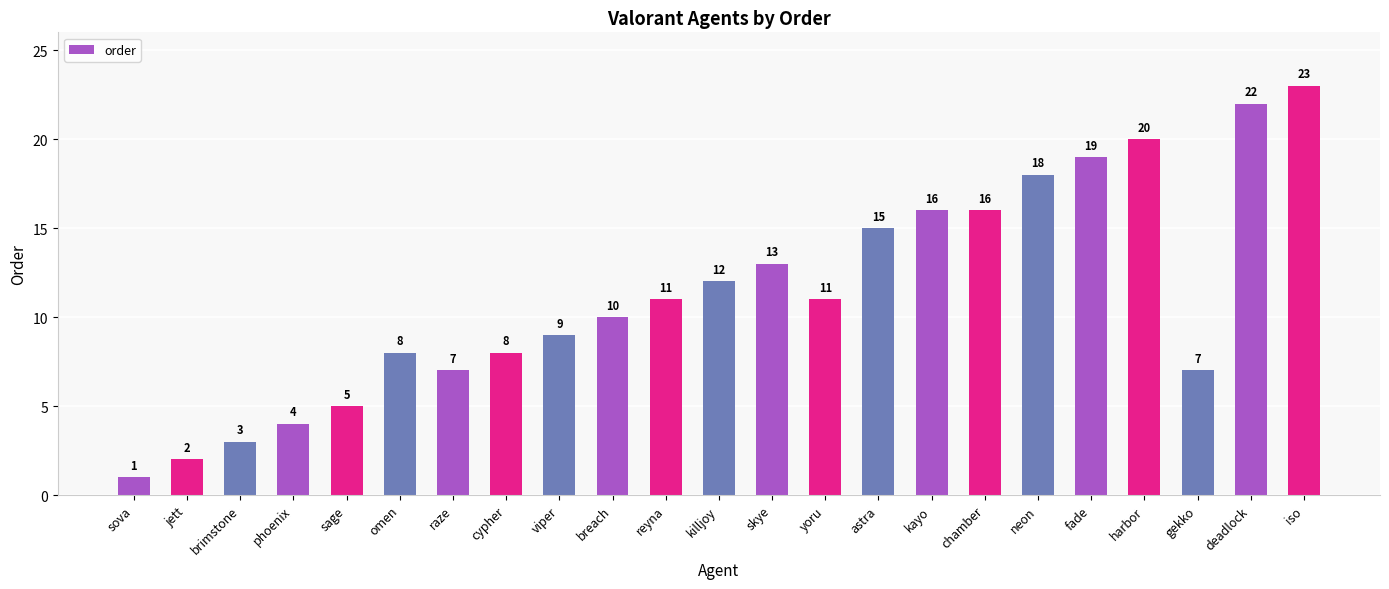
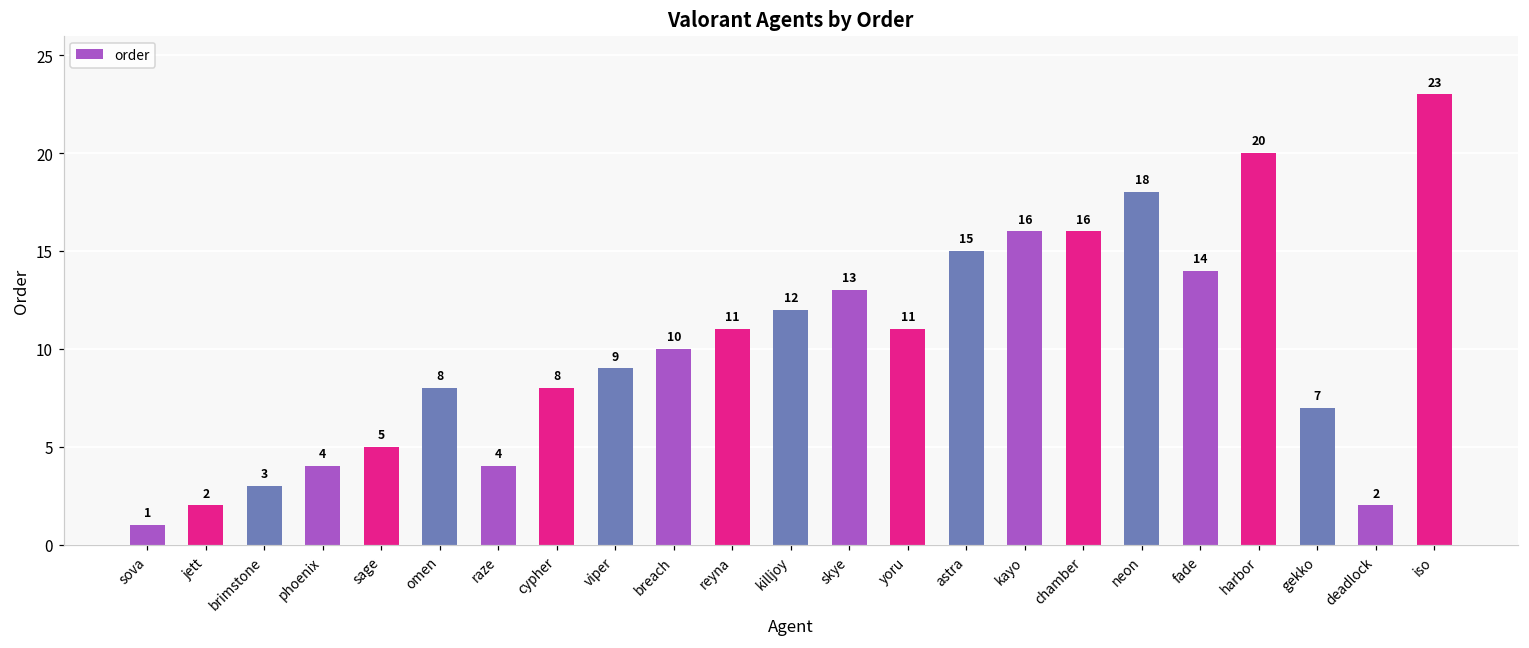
raze: 7 -> 4
fade: 19 -> 14
deadlock: 22 -> 2
